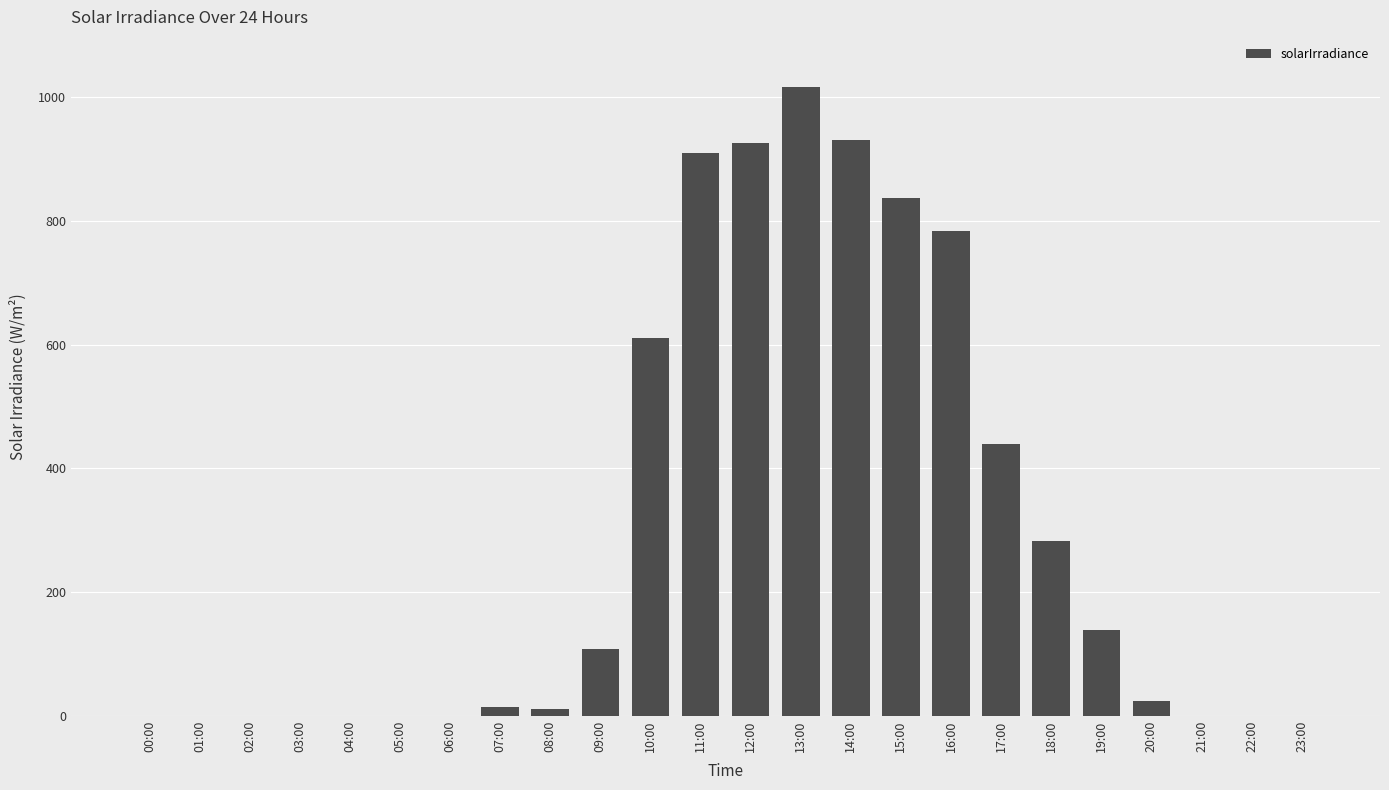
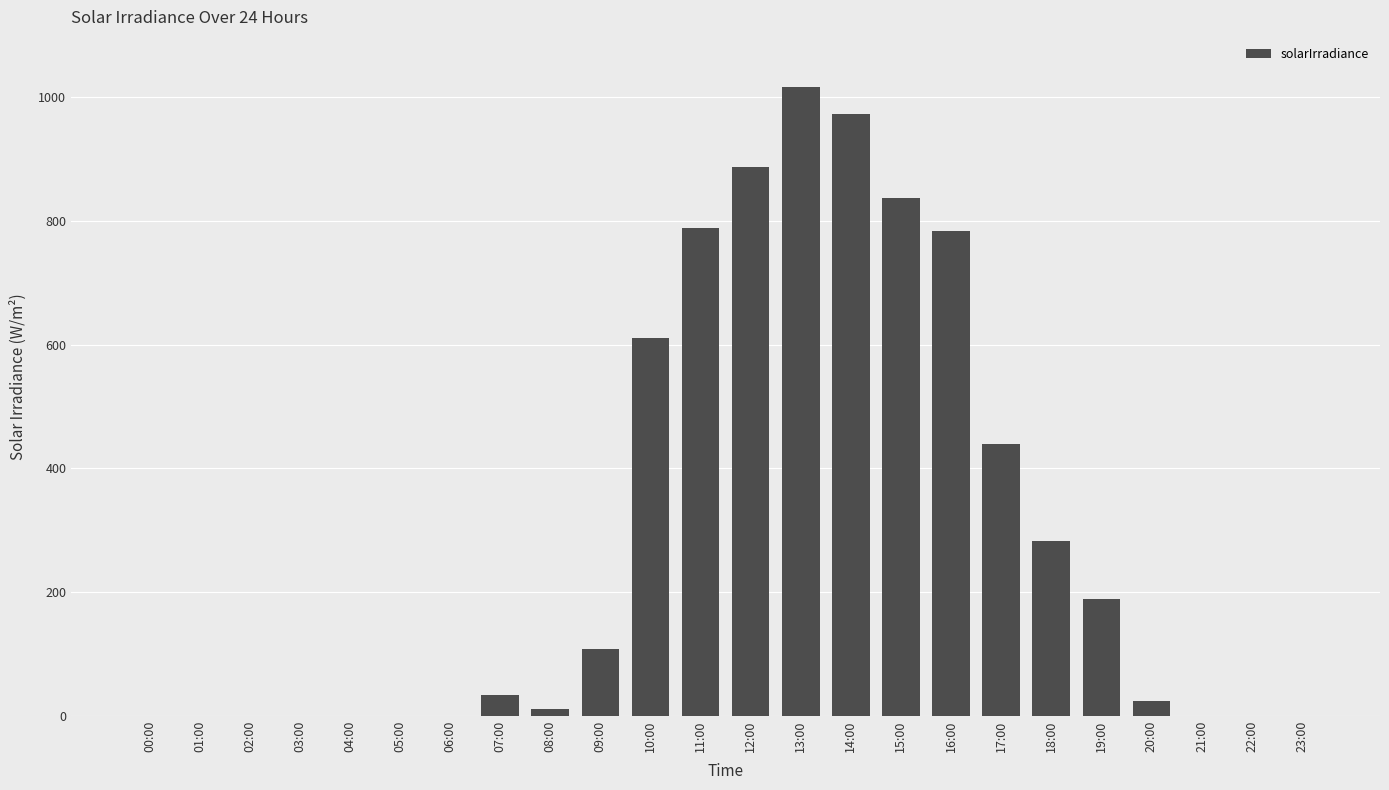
07:00: 10 -> 30
11:00: 910 -> 790
12:00: 930 -> 890
14:00: 930 -> 970
19:00: 140 -> 190
